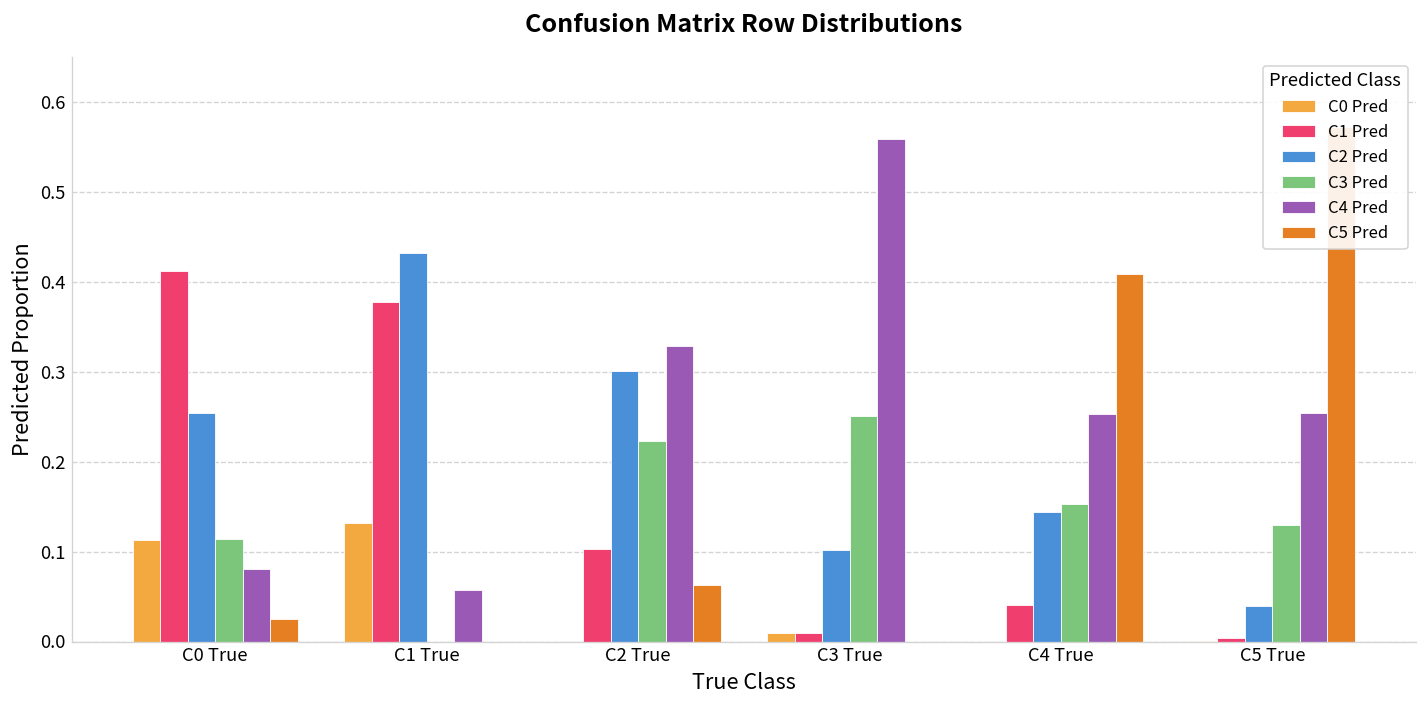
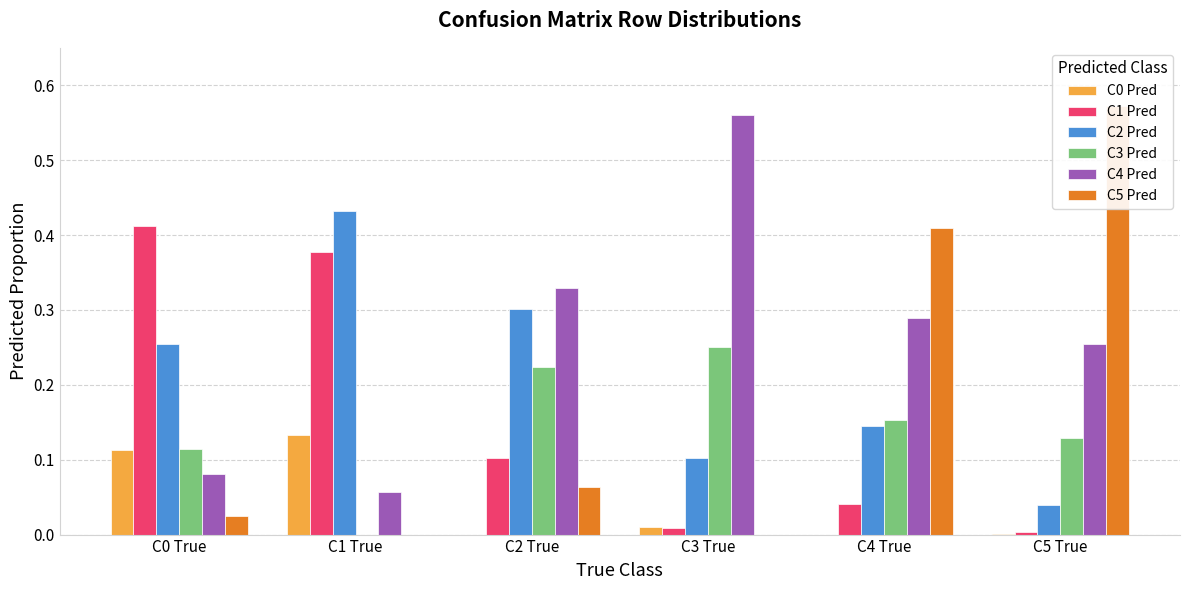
C4 Pred, C4 True: 0.25 -> 0.29
